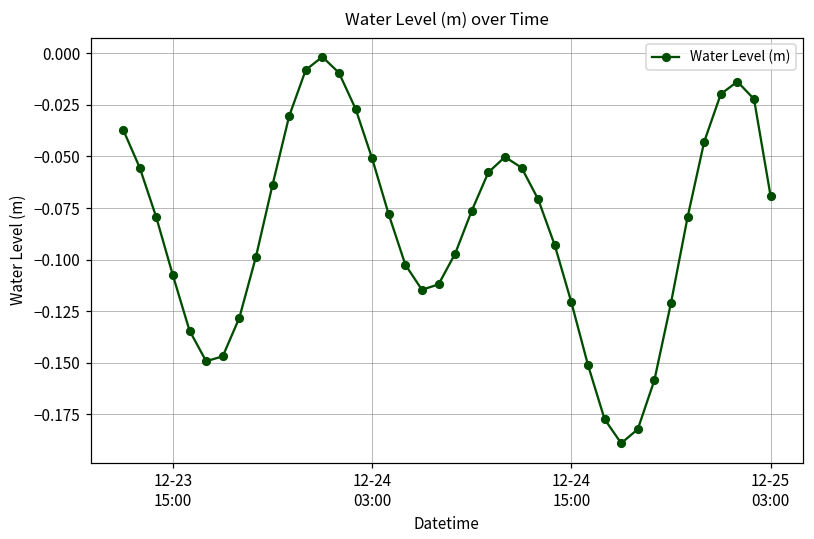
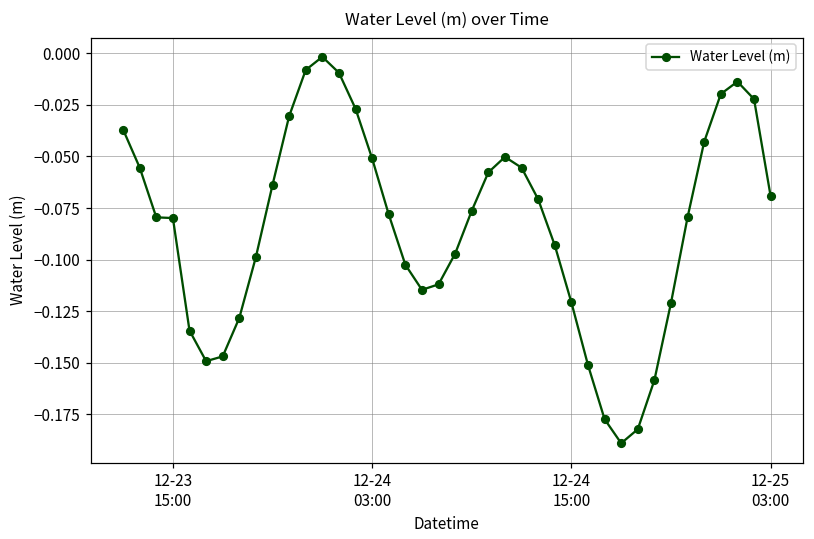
12-23 15:00: -0.108 -> -0.080
